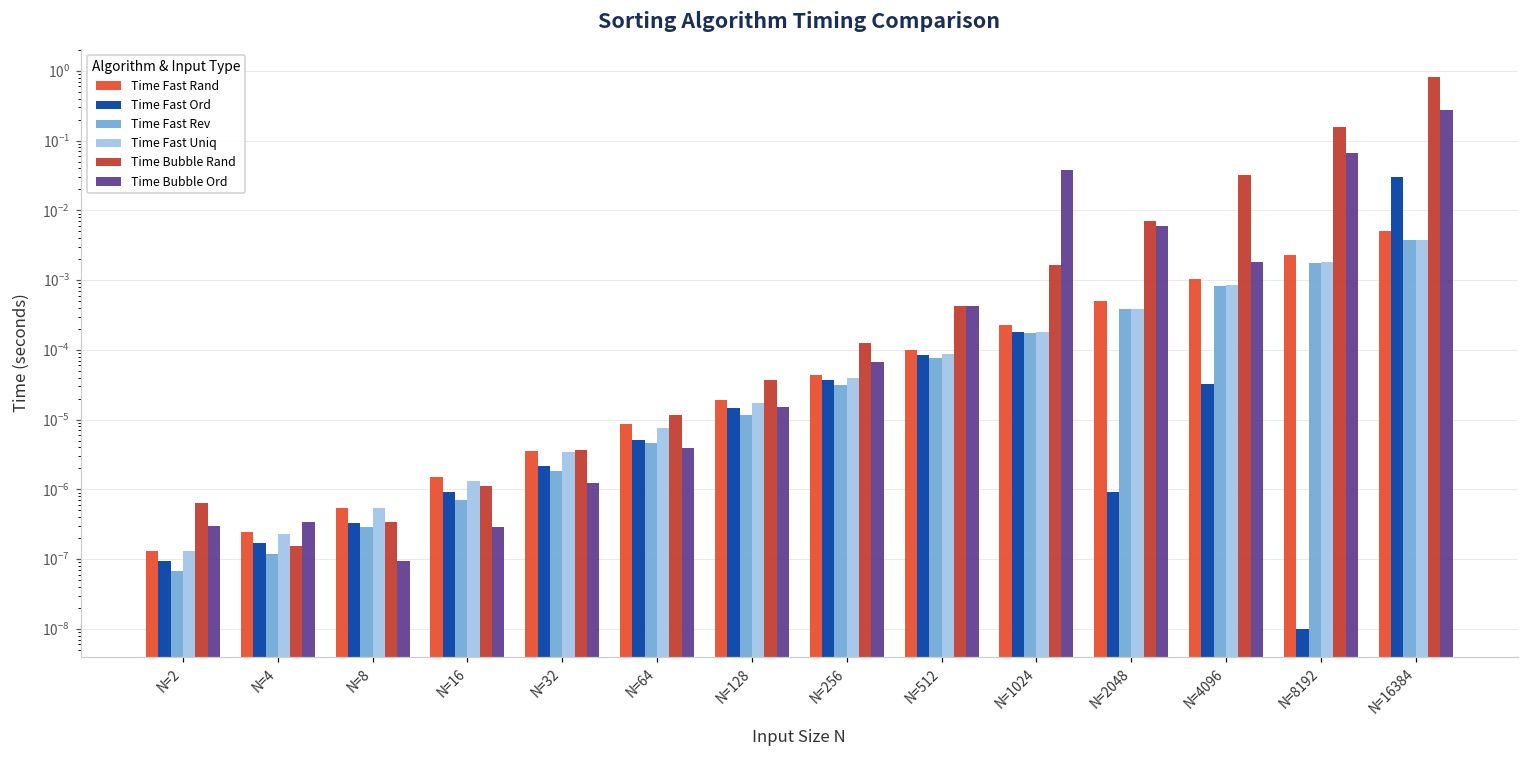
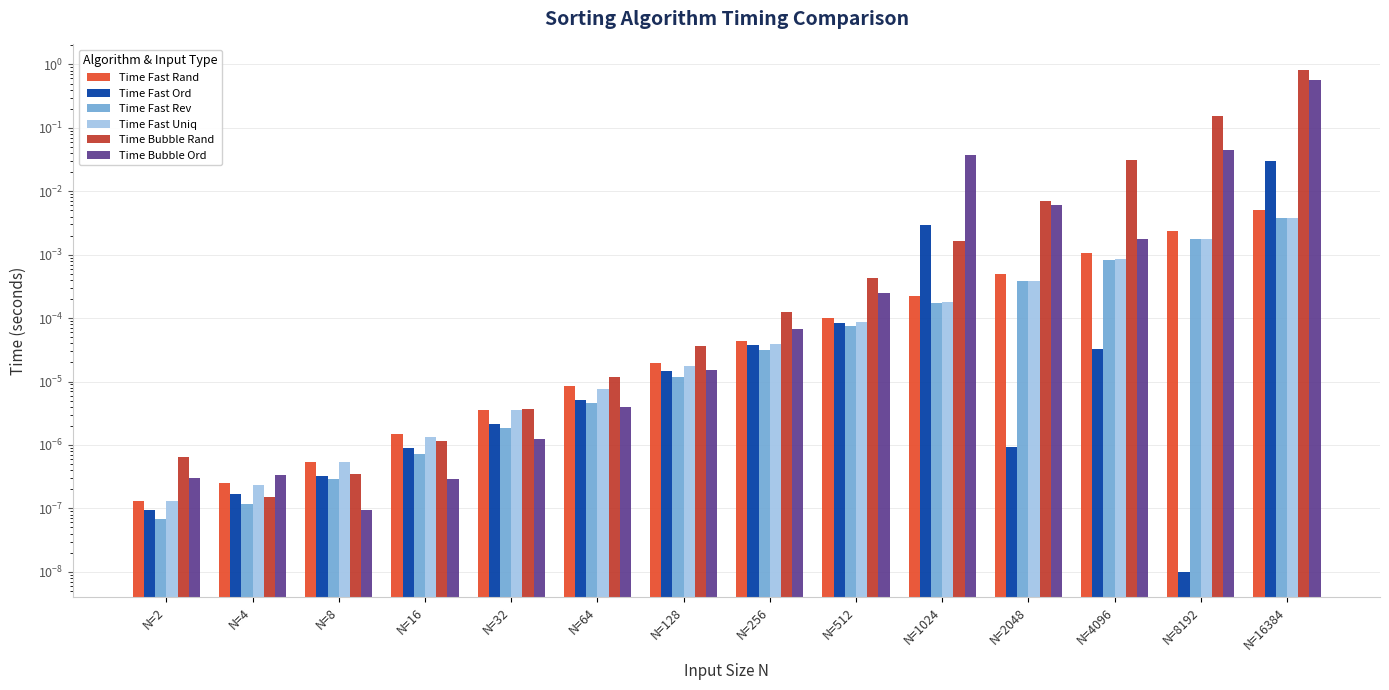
Time Bubble Ord, N=512: 0.0004 -> 0.00025
Time Fast Ord, N=1024: 0.00018 -> 0.003
Time Bubble Ord, N=8192: 0.07 -> 0.04
Time Bubble Ord, N=16384: 0.3 -> 0.6
